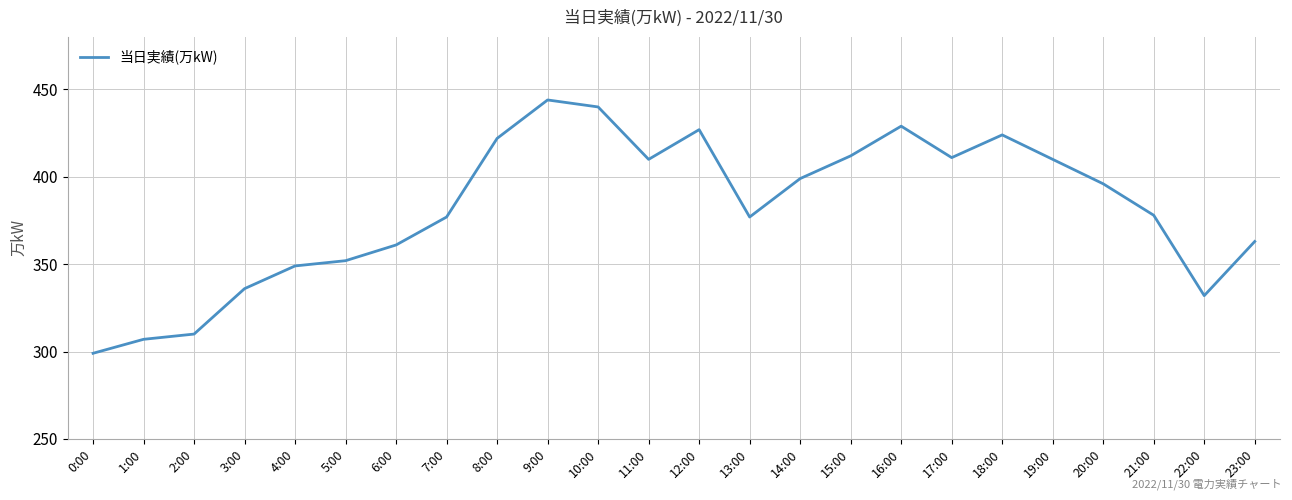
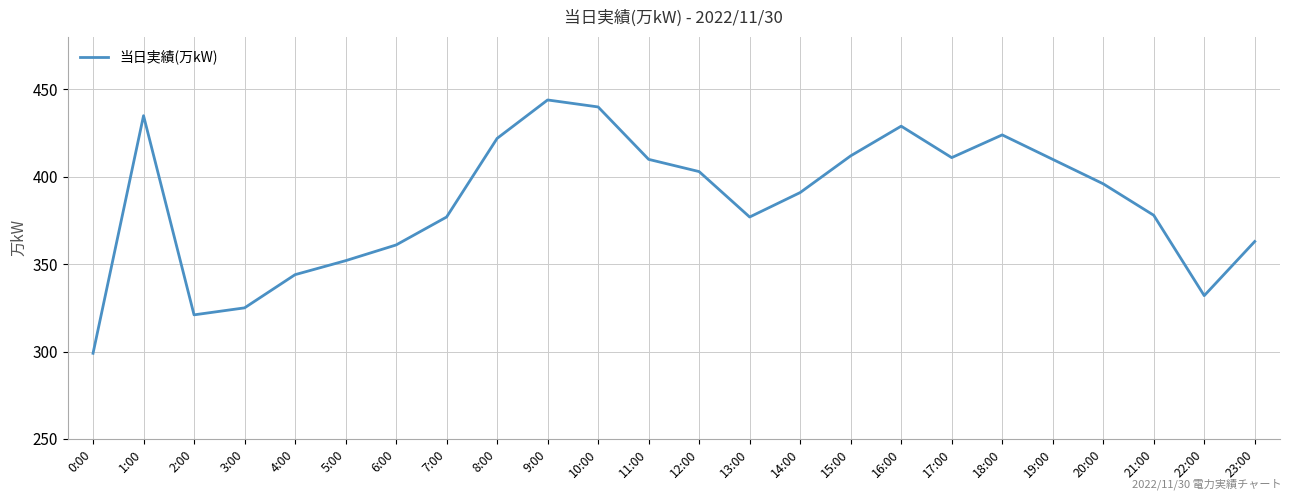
1:00: 307 -> 435
2:00: 310 -> 321
3:00: 336 -> 325
4:00: 349 -> 344
12:00: 427 -> 403
14:00: 399 -> 391
